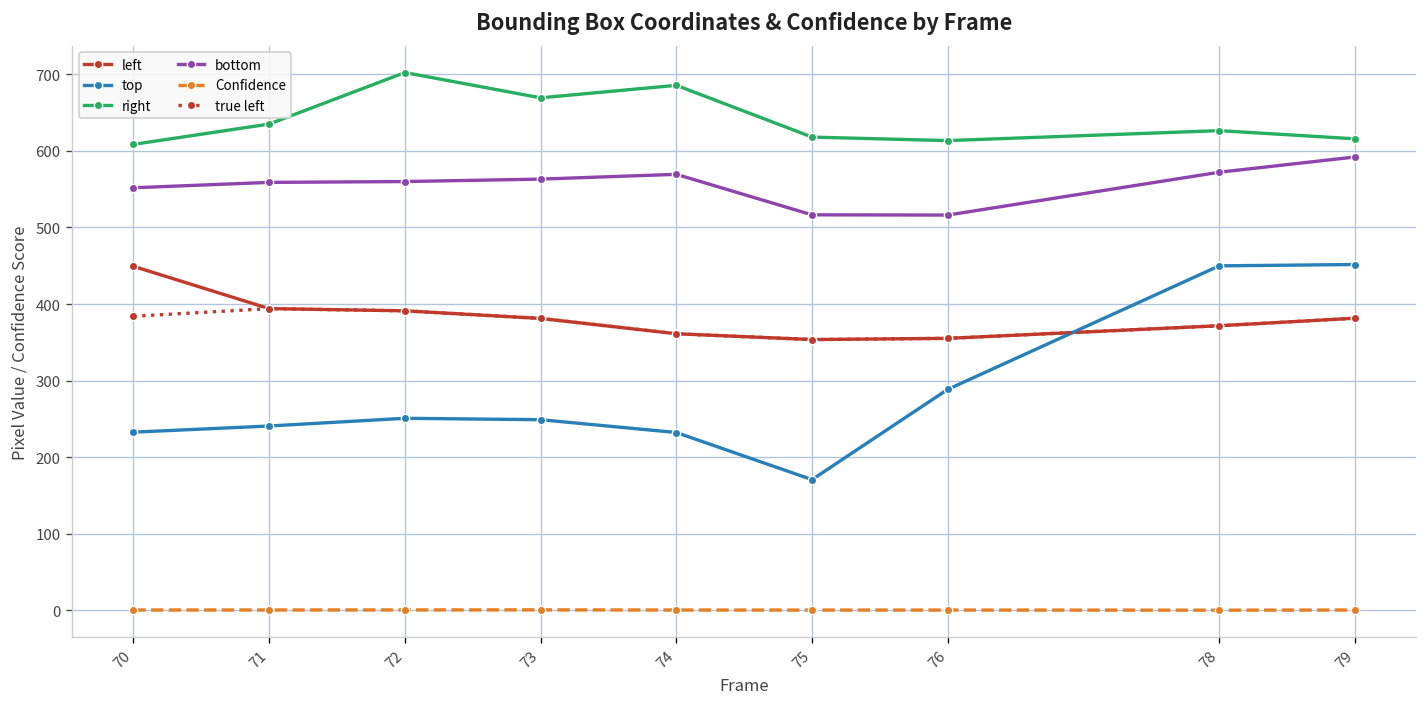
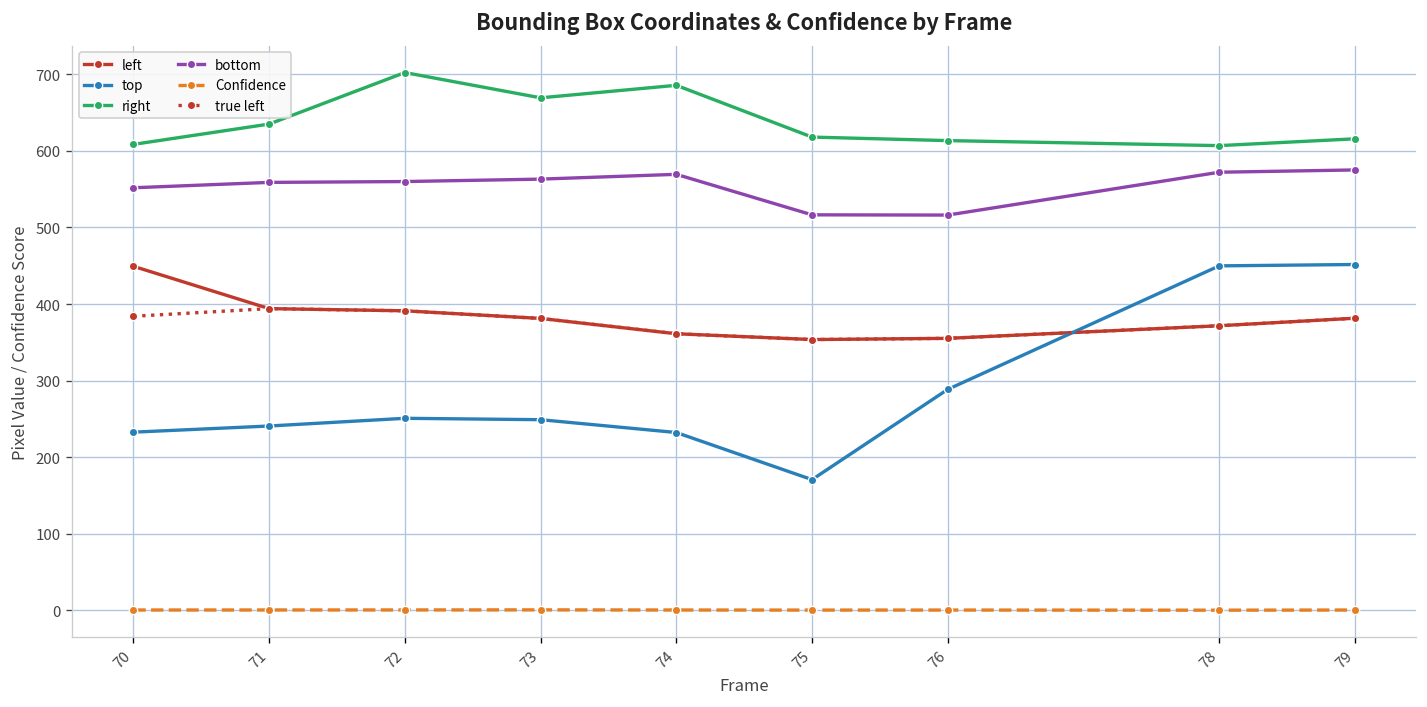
right, 78: 630 -> 610
bottom, 79: 590 -> 570
